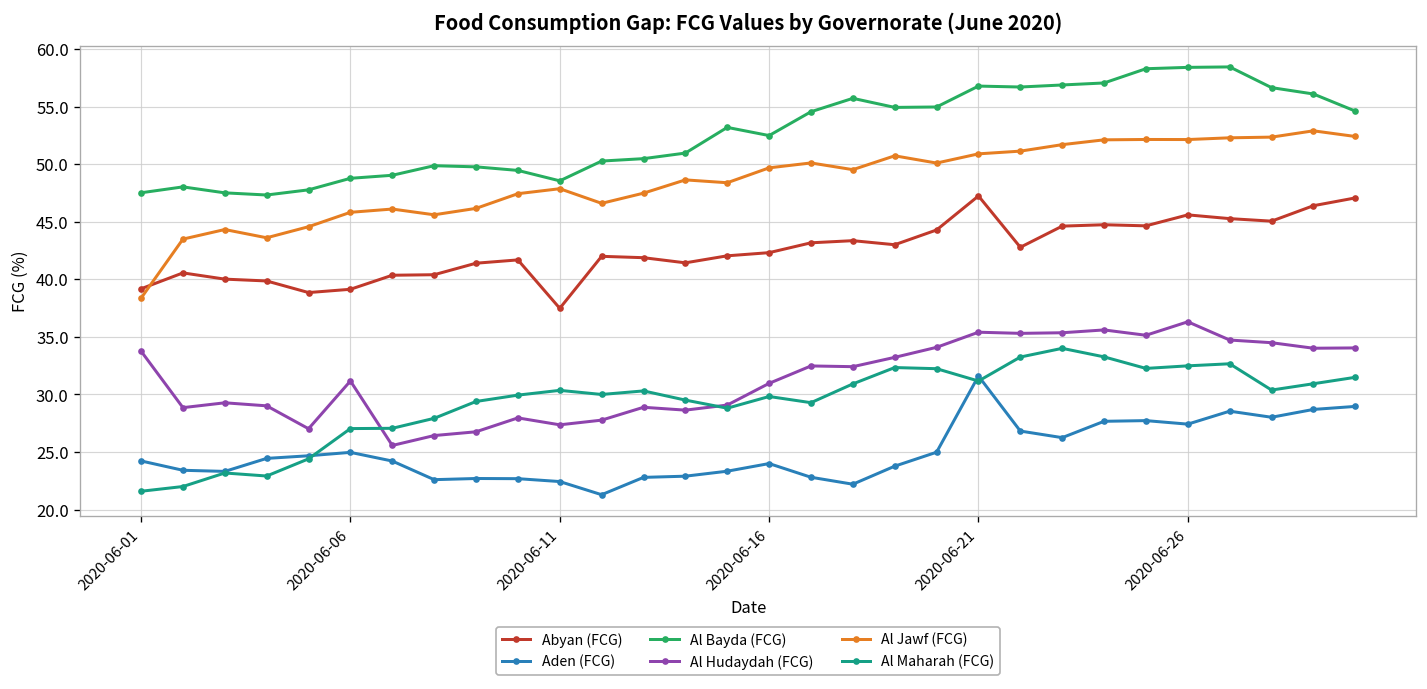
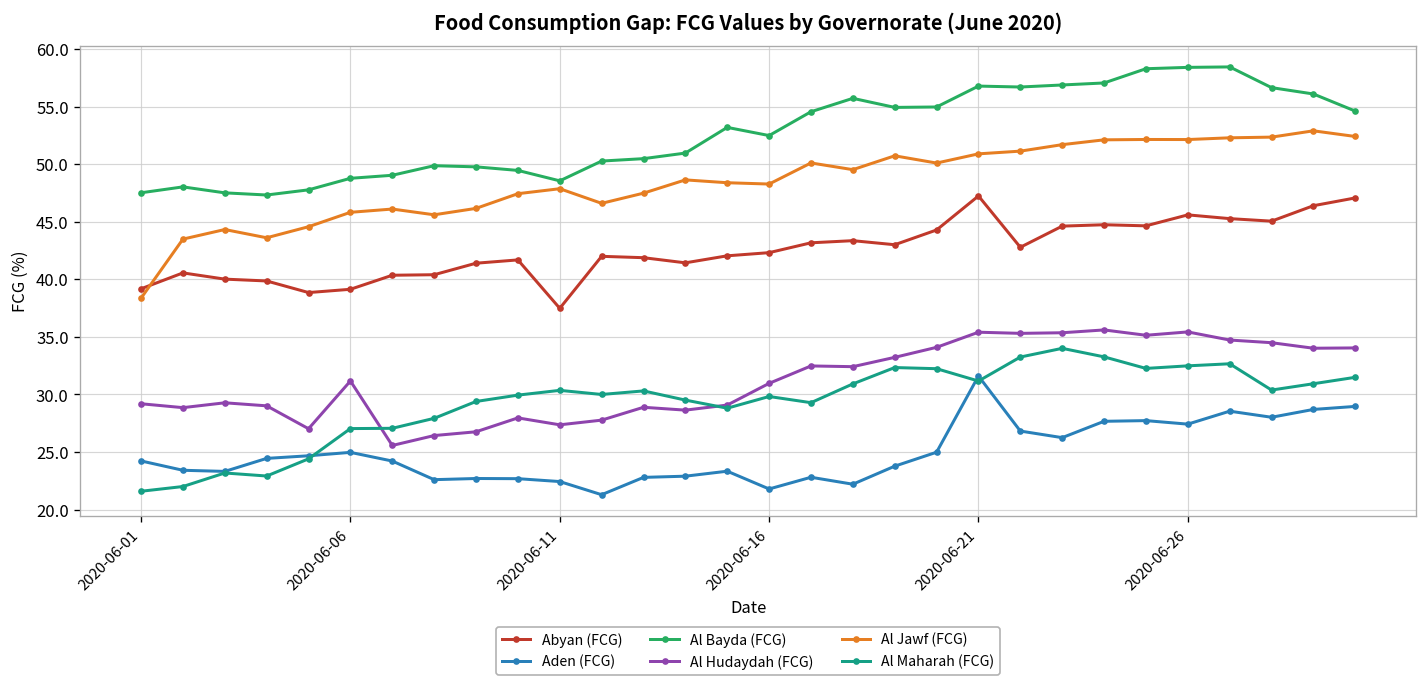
Al Hudaydah (FCG), 2020-06-01: 34 -> 29
Aden (FCG), 2020-06-16: 24 -> 22
Al Jawf (FCG), 2020-06-16: 50 -> 48
Al Hudaydah (FCG), 2020-06-26: 36 -> 35
